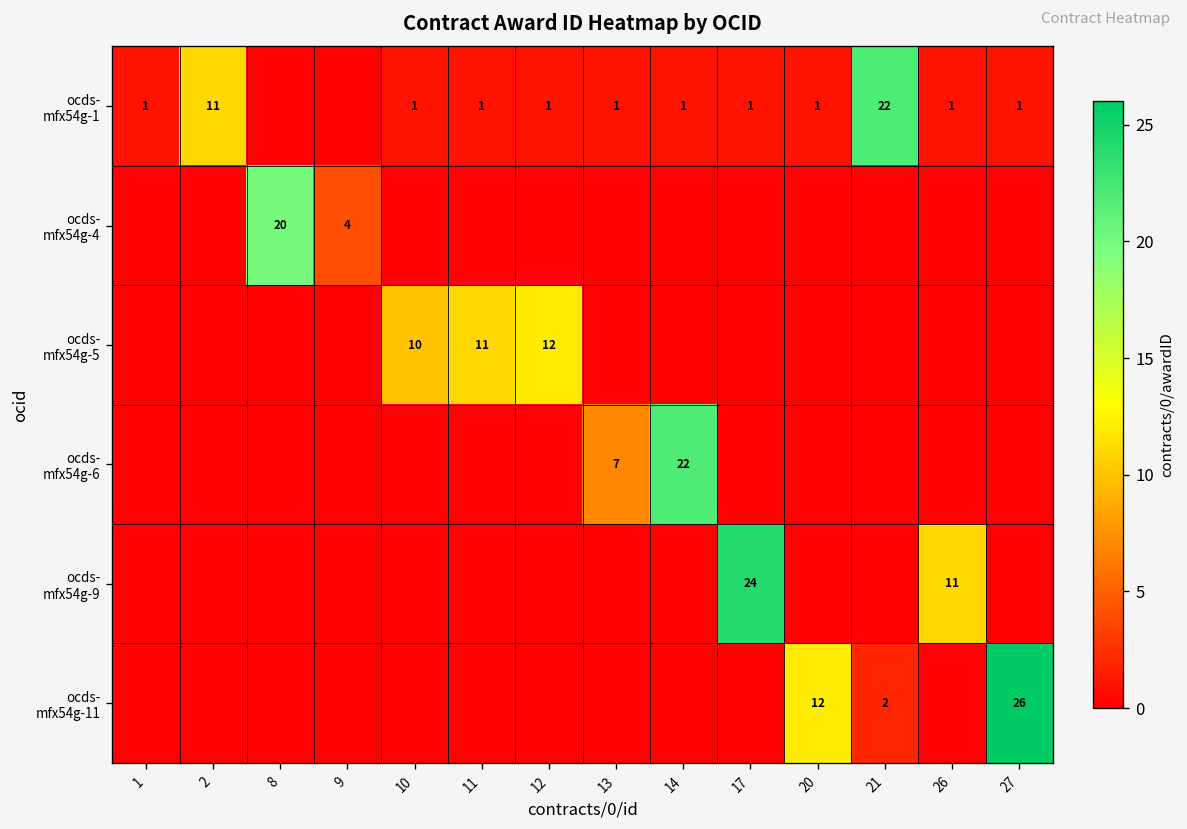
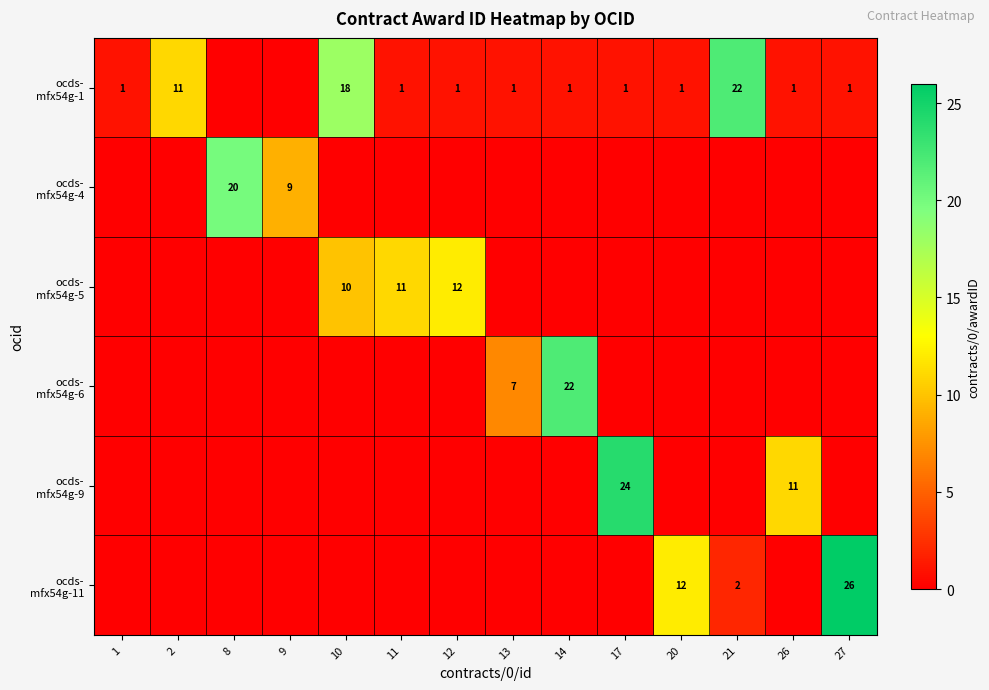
ocds- mfx54g-1, 10: 1 -> 18
ocds- mfx54g-4, 9: 4 -> 9
